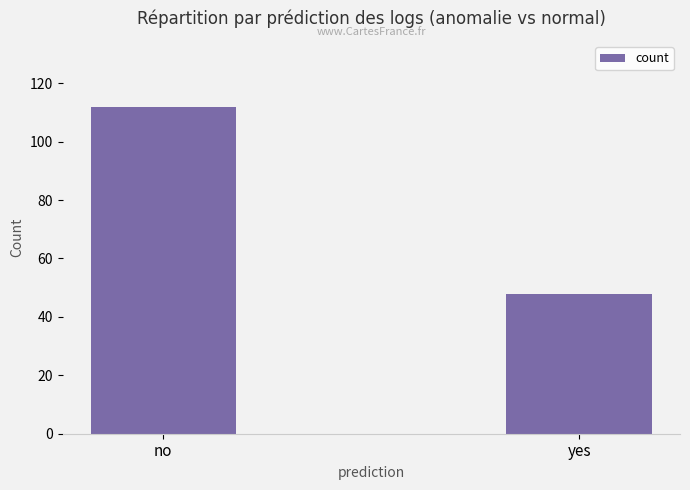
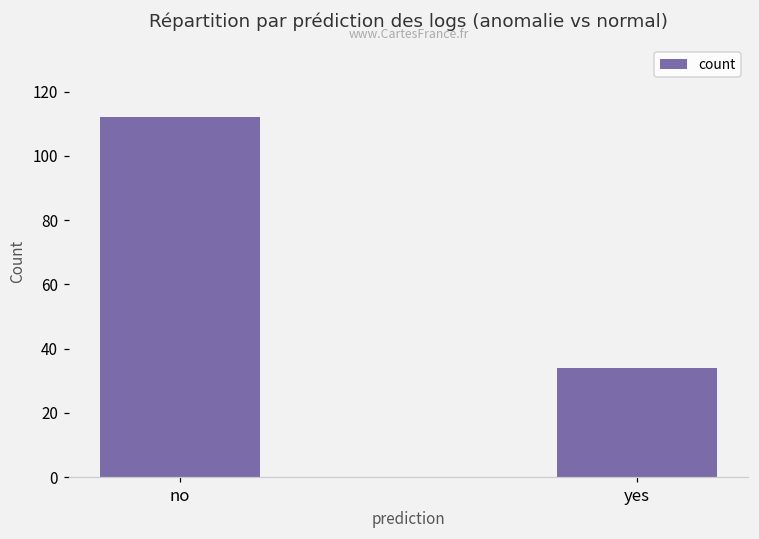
yes: 48 -> 34
